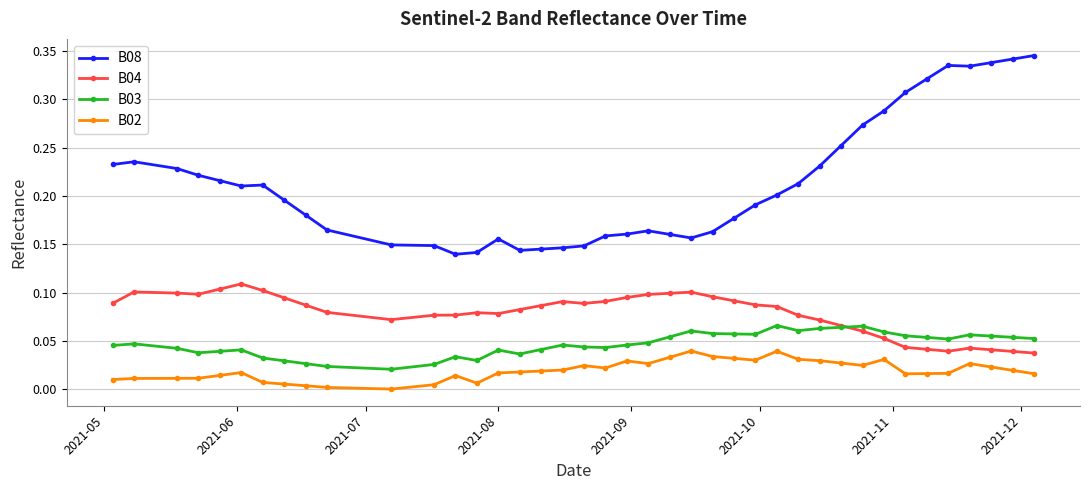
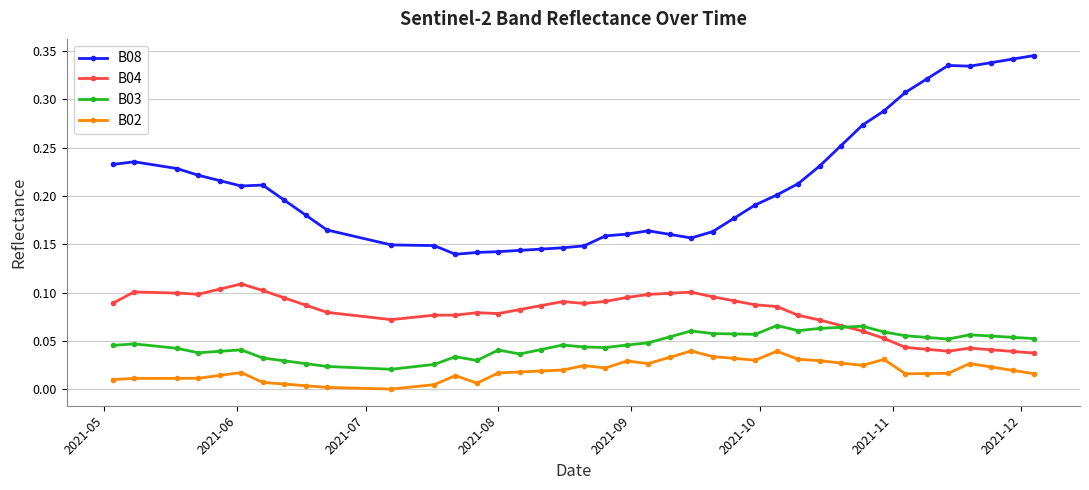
B08, 2021-08: 0.16 -> 0.14
